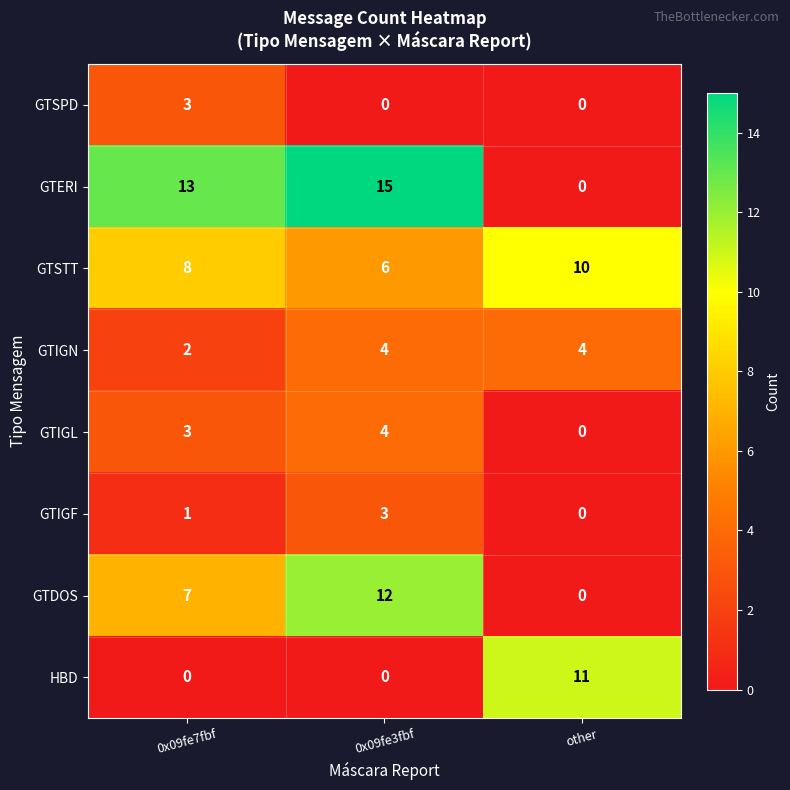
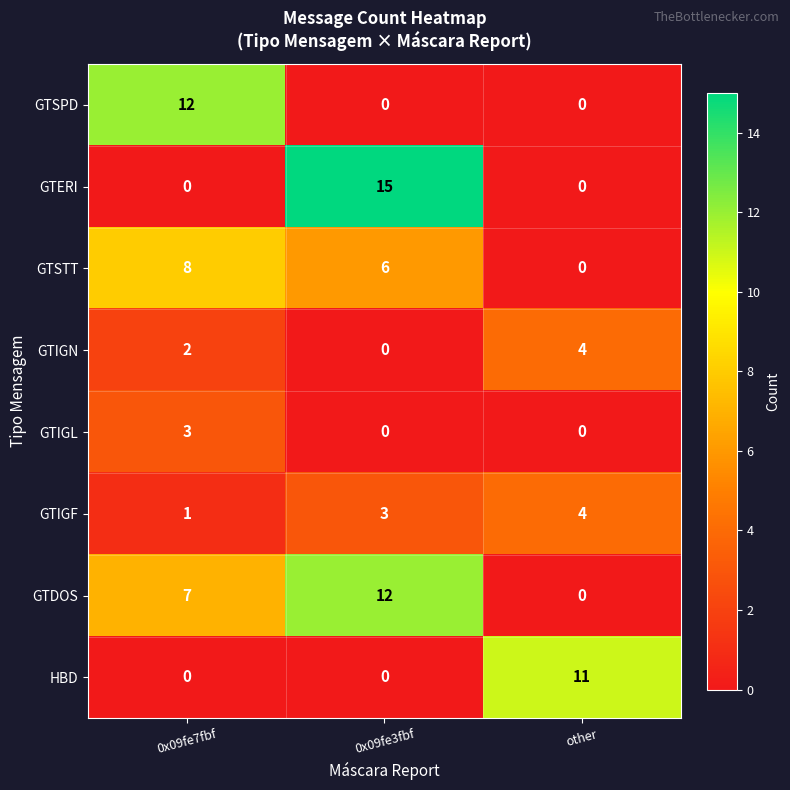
GTSPD, 0x09fe7fbf: 3 -> 12
GTERI, 0x09fe7fbf: 13 -> 0
GTSTT, other: 10 -> 0
GTIGN, 0x09fe3fbf: 4 -> 0
GTIGL, 0x09fe3fbf: 4 -> 0
GTIGF, other: 0 -> 4
